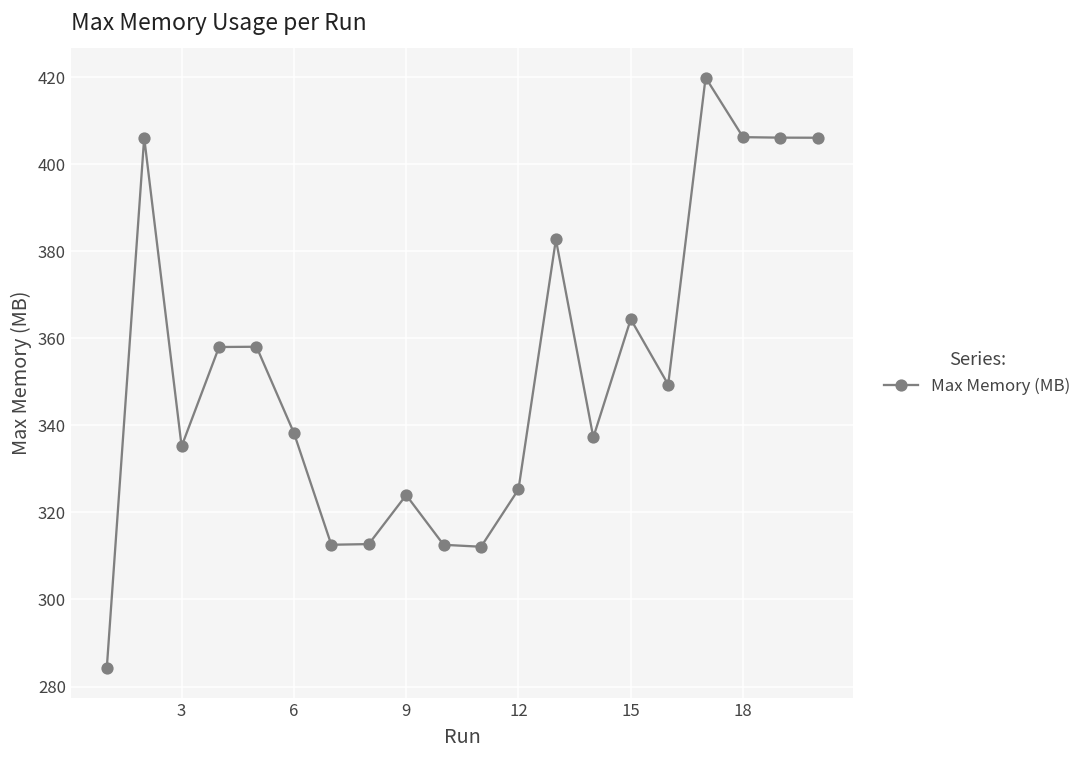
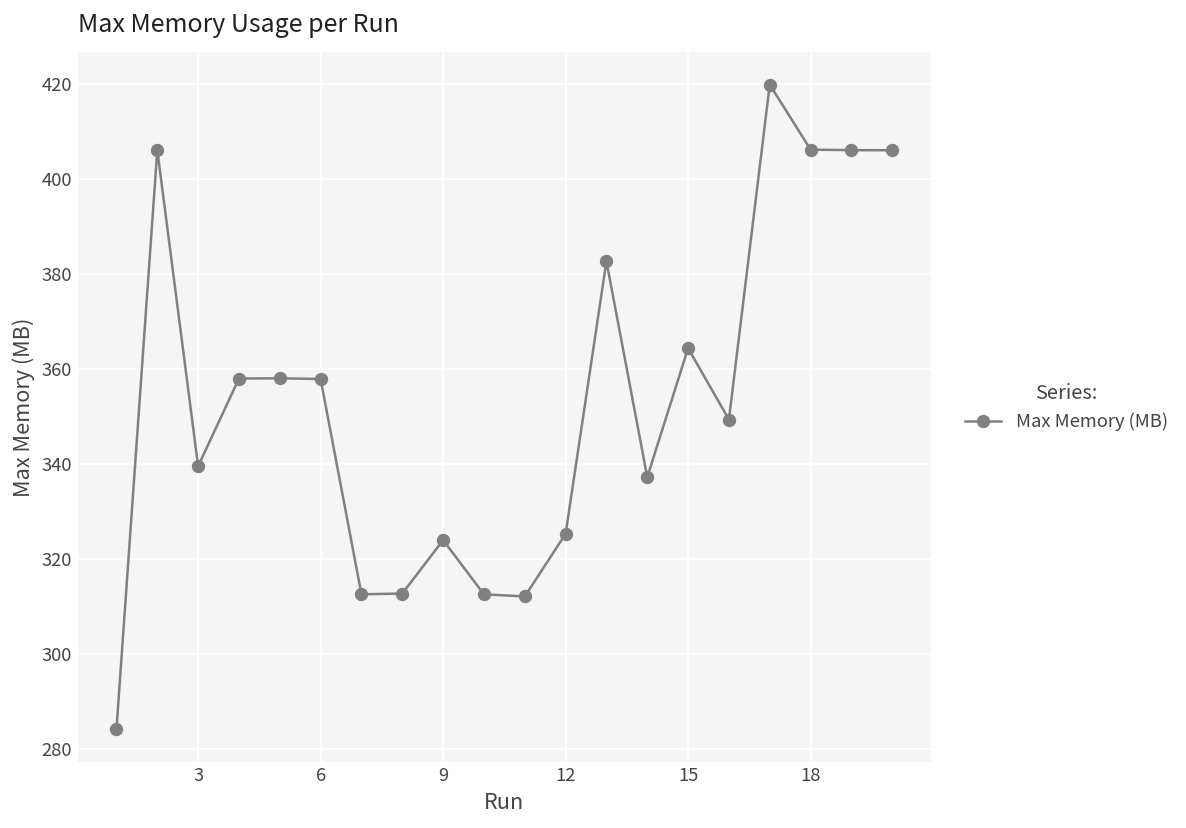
3: 335 -> 340
6: 338 -> 358
